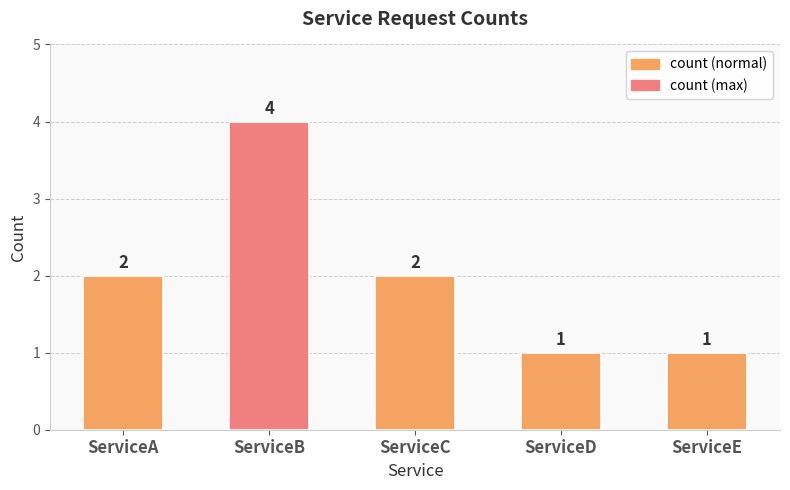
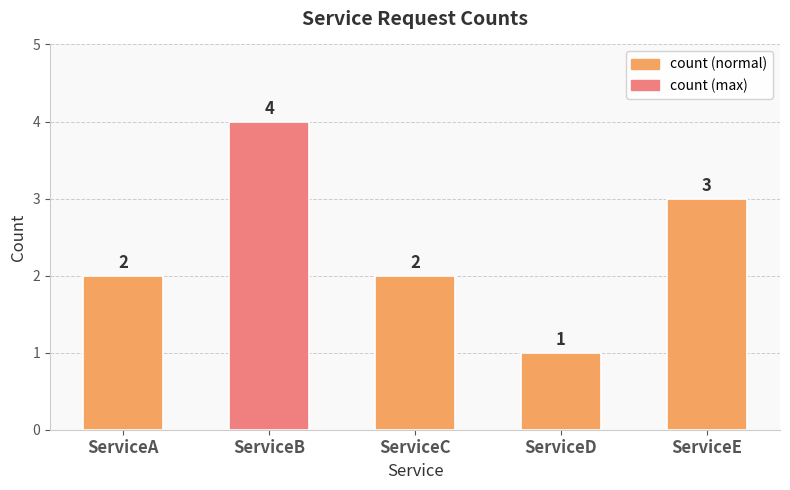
ServiceE: 1 -> 3
